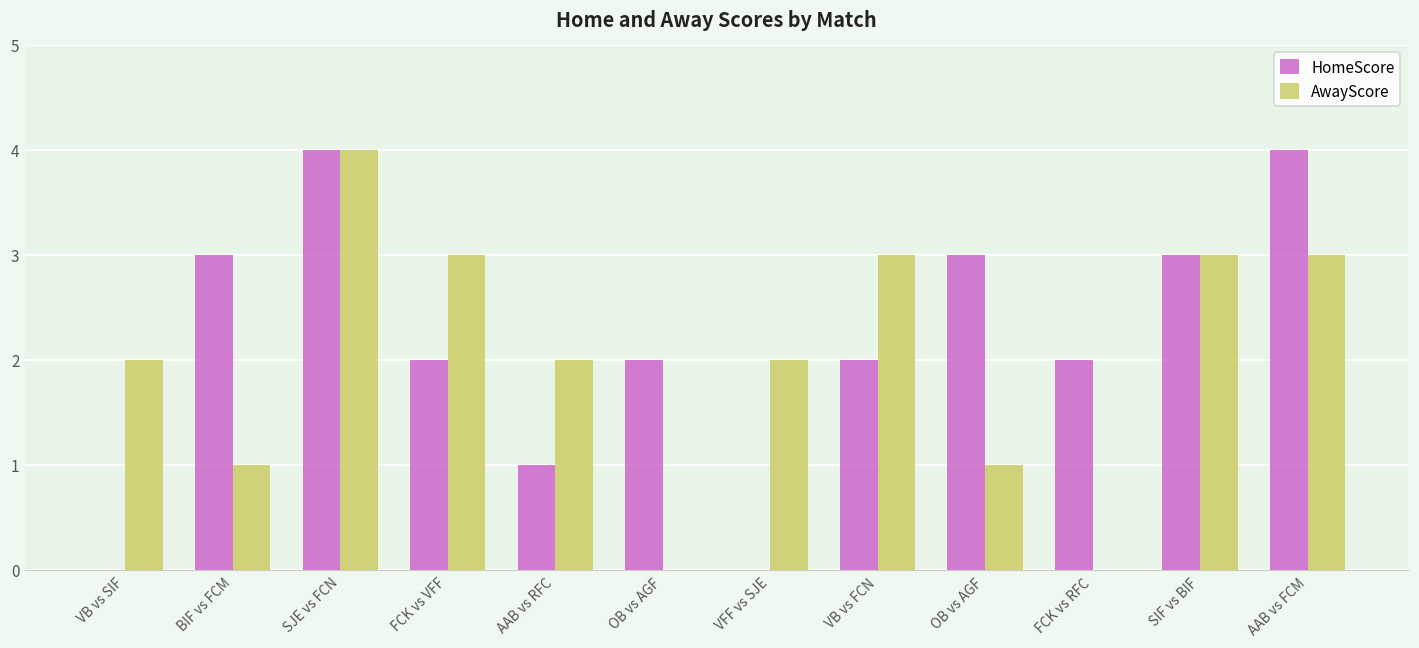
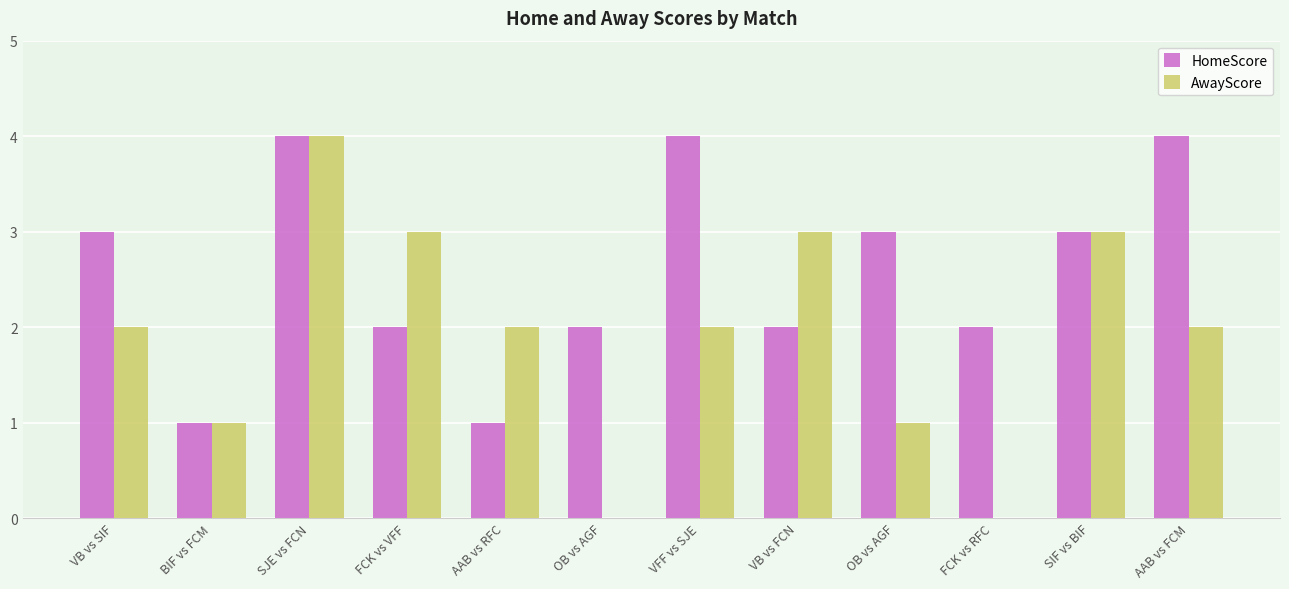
HomeScore, VB vs SIF: 0 -> 3
HomeScore, BIF vs FCM: 3 -> 1
HomeScore, VFF vs SJE: 0 -> 4
AwayScore, AAB vs FCM: 3 -> 2
